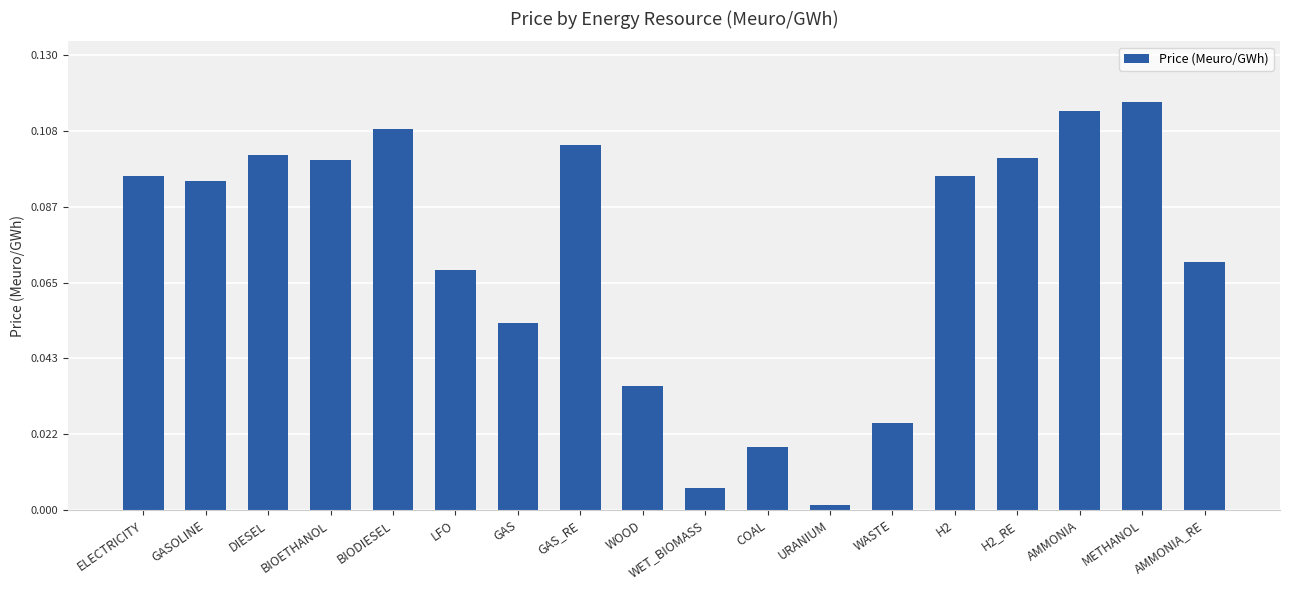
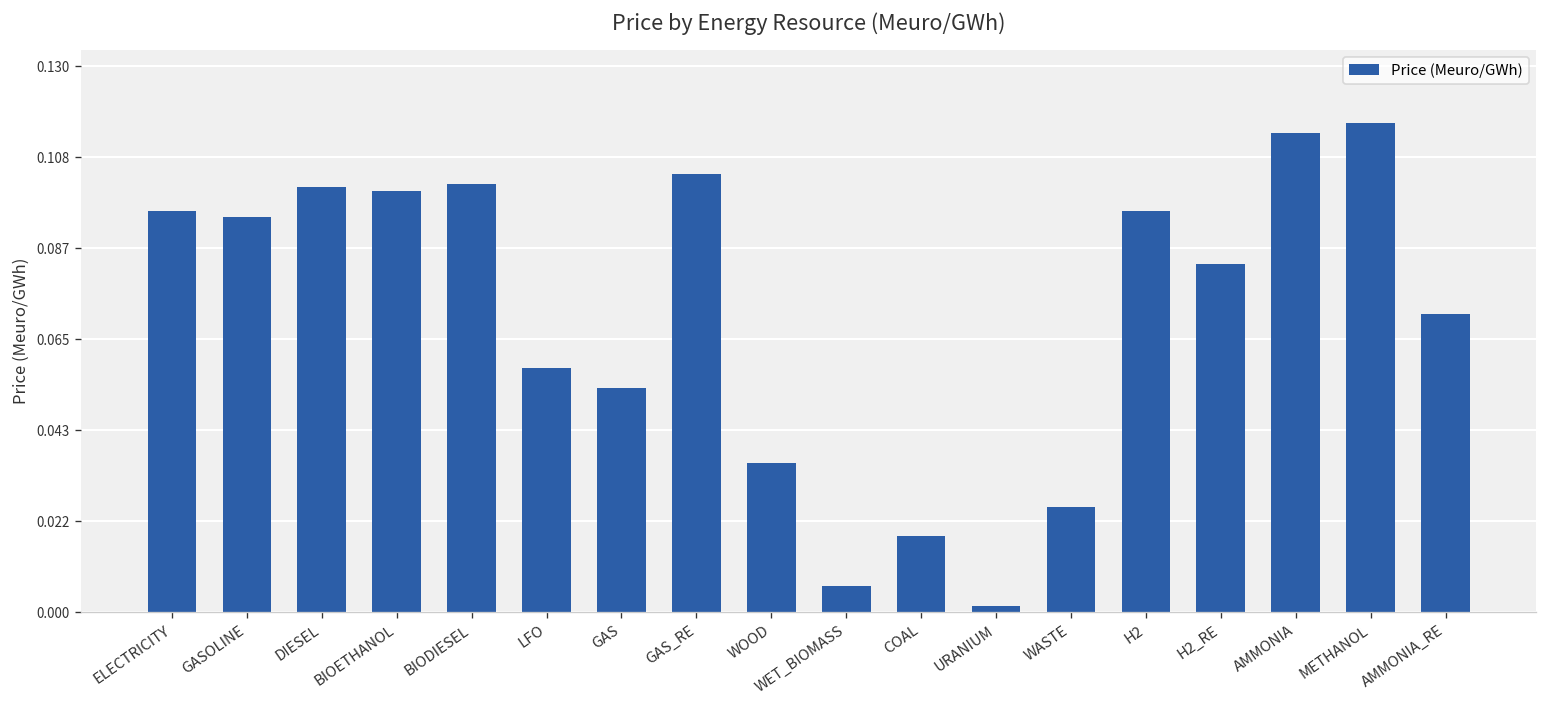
BIODIESEL: 0.109 -> 0.102
LFO: 0.069 -> 0.058
H2_RE: 0.101 -> 0.083
